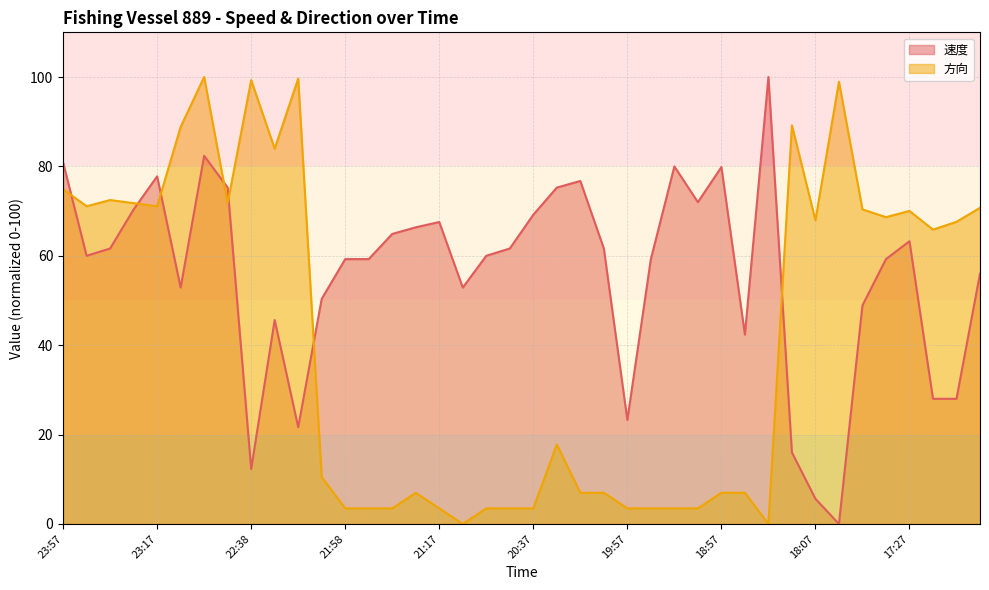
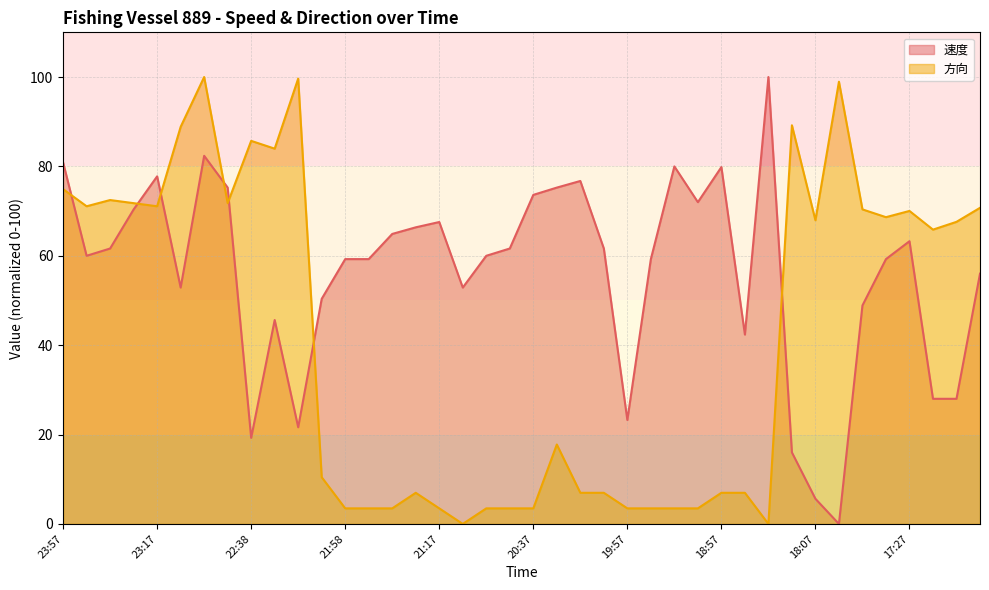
速度, 22:38: 12 -> 19
方向, 22:38: 99 -> 86
速度, 20:37: 69 -> 74
